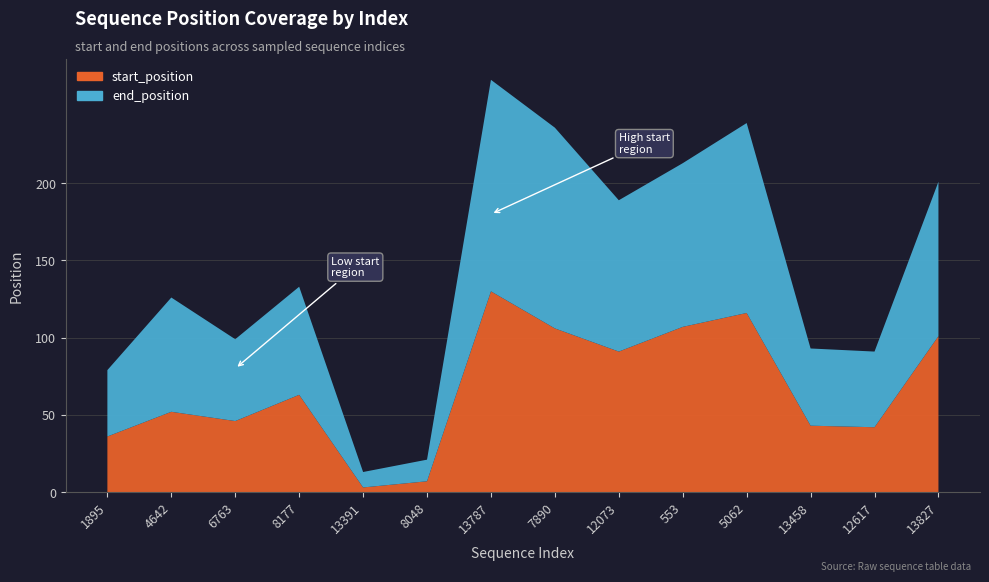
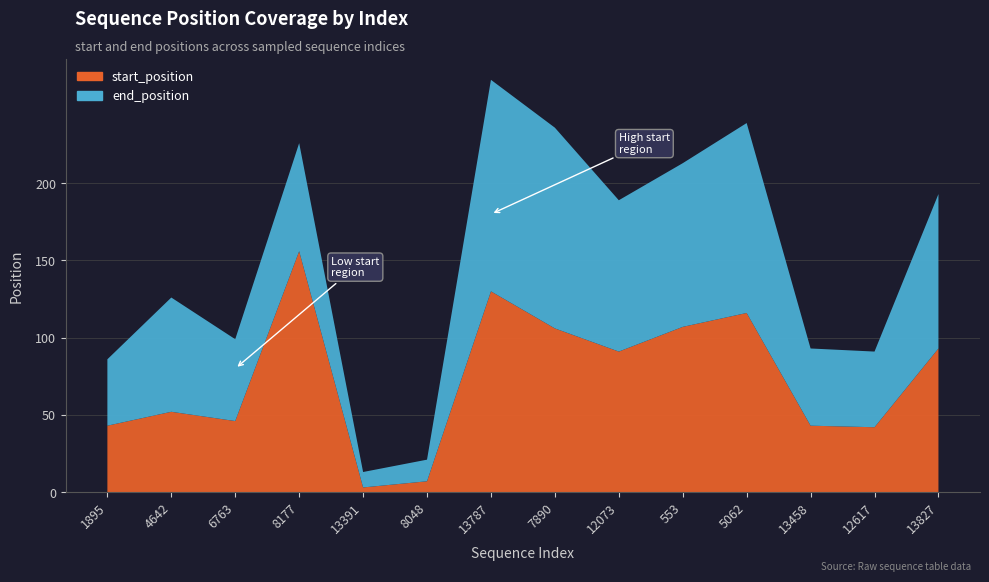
start_position, 1895: 36 -> 43
start_position, 8177: 63 -> 156
start_position, 13827: 101 -> 93
